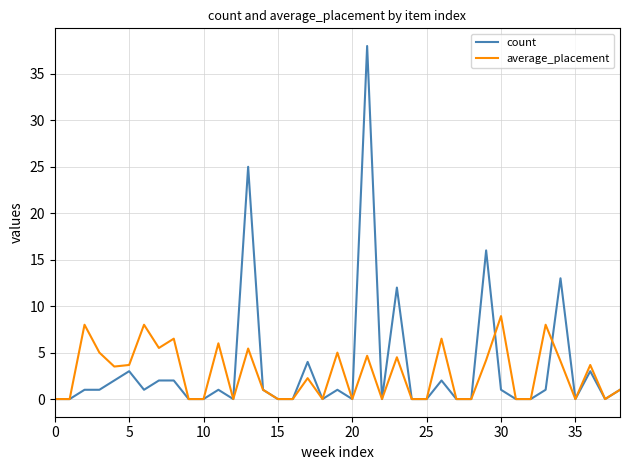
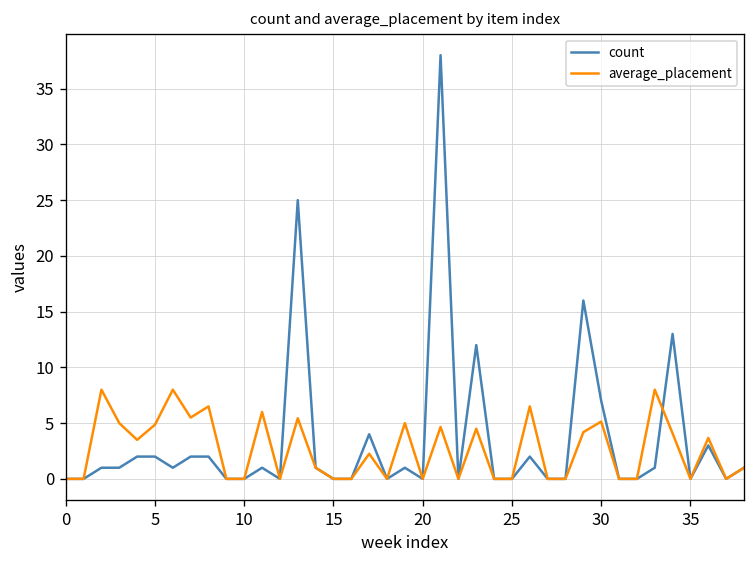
count, 5: 3 -> 2
average_placement, 5: 4 -> 5
count, 30: 1 -> 7
average_placement, 30: 9 -> 5
